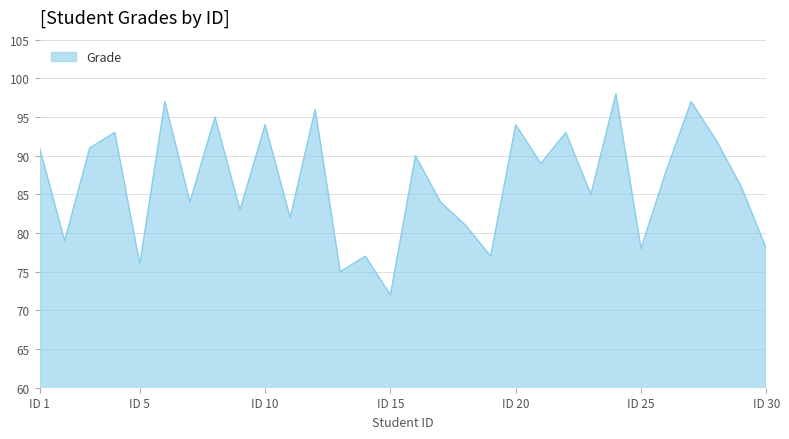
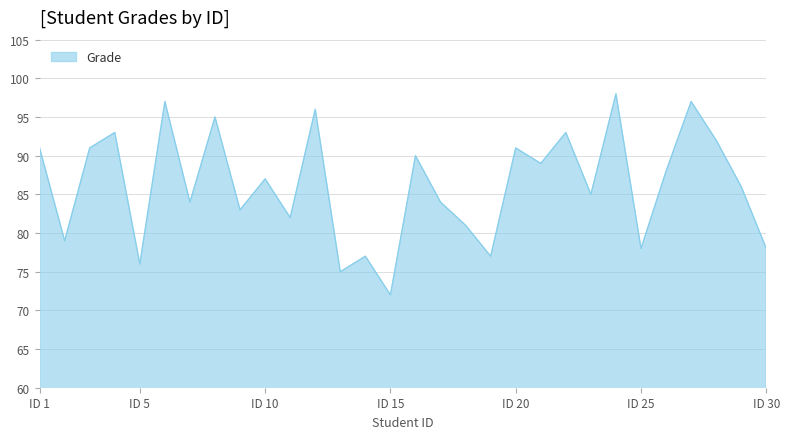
ID 10: 94 -> 87
ID 20: 94 -> 91
